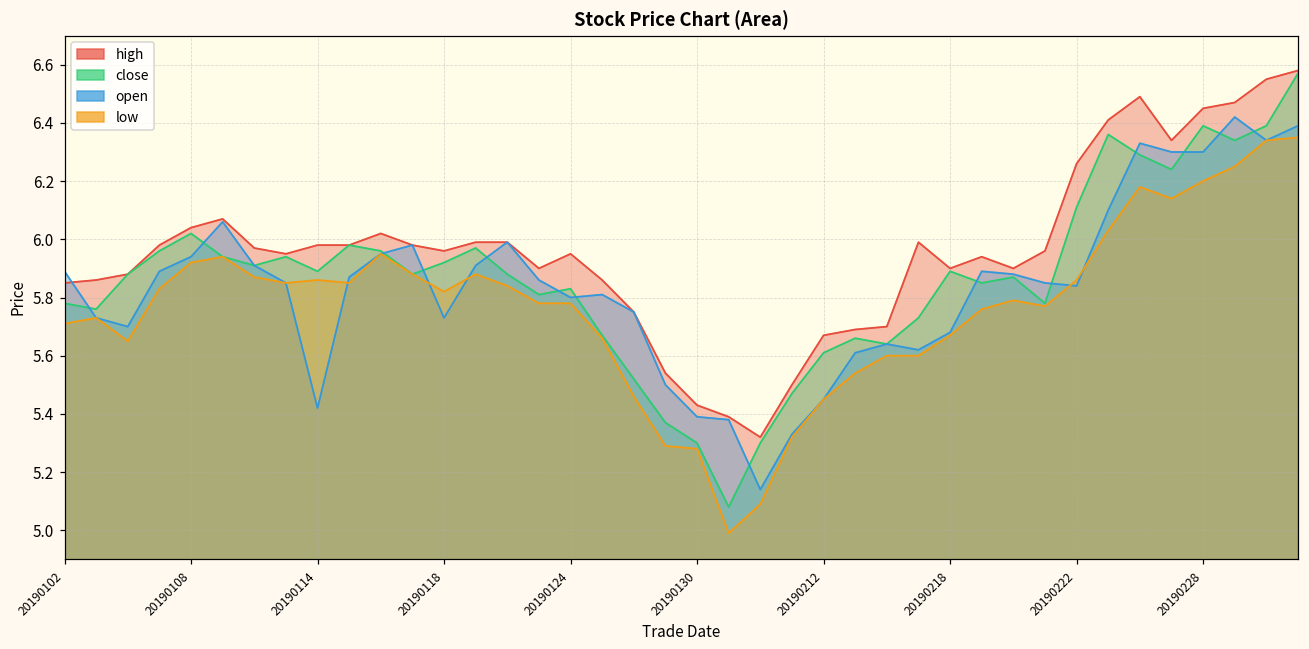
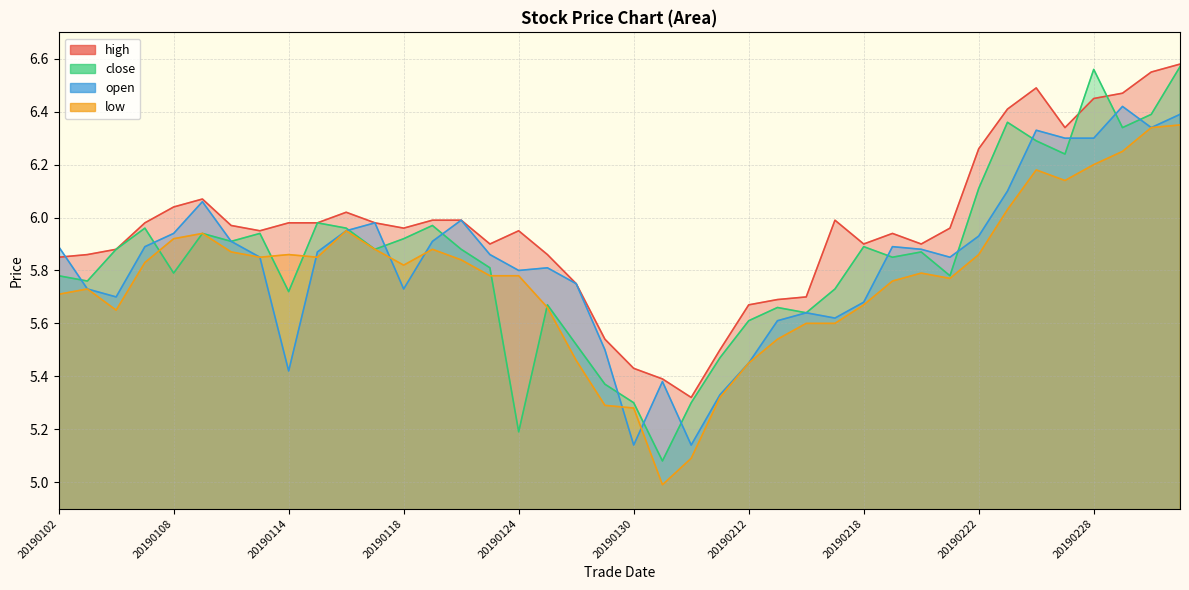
close, 20190108: 6.02 -> 5.79
close, 20190114: 5.89 -> 5.72
close, 20190124: 5.83 -> 5.19
open, 20190130: 5.39 -> 5.14
open, 20190222: 5.84 -> 5.93
close, 20190228: 6.39 -> 6.56
